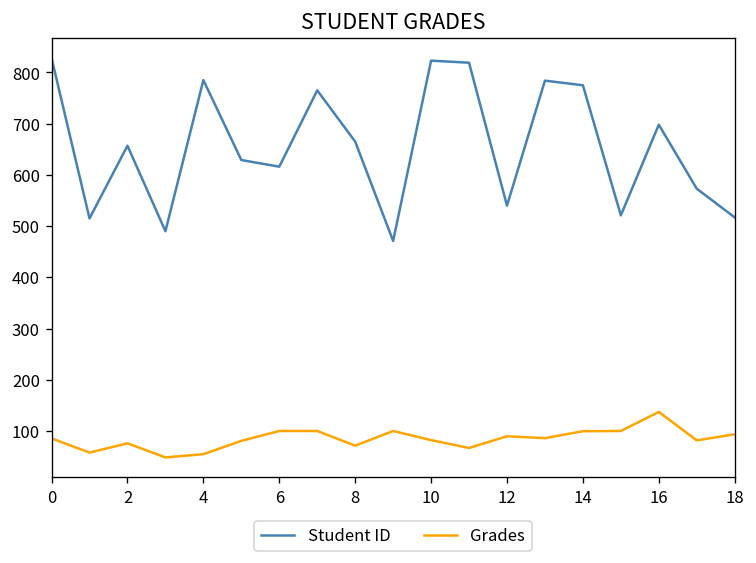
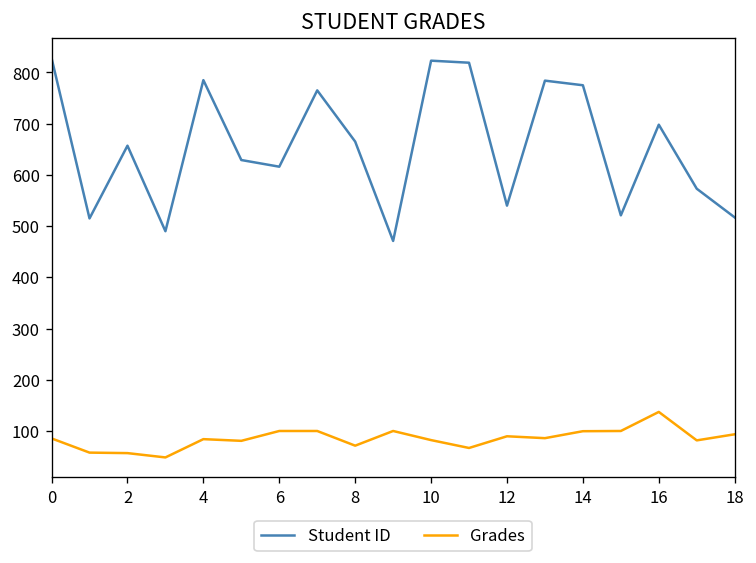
Grades, 2: 80 -> 60
Grades, 4: 50 -> 80
